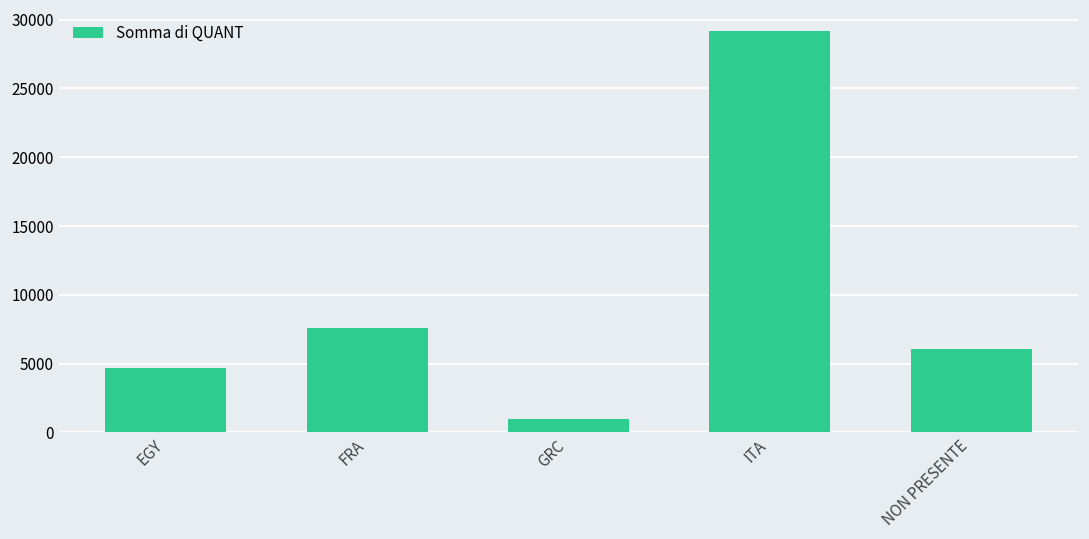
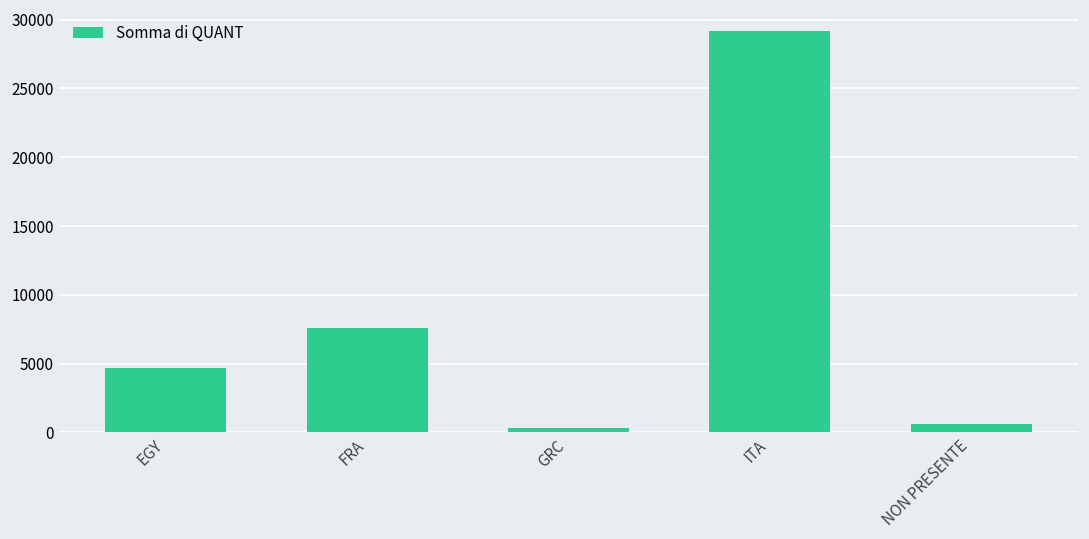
GRC: 1000 -> 300
NON PRESENTE: 6100 -> 600
